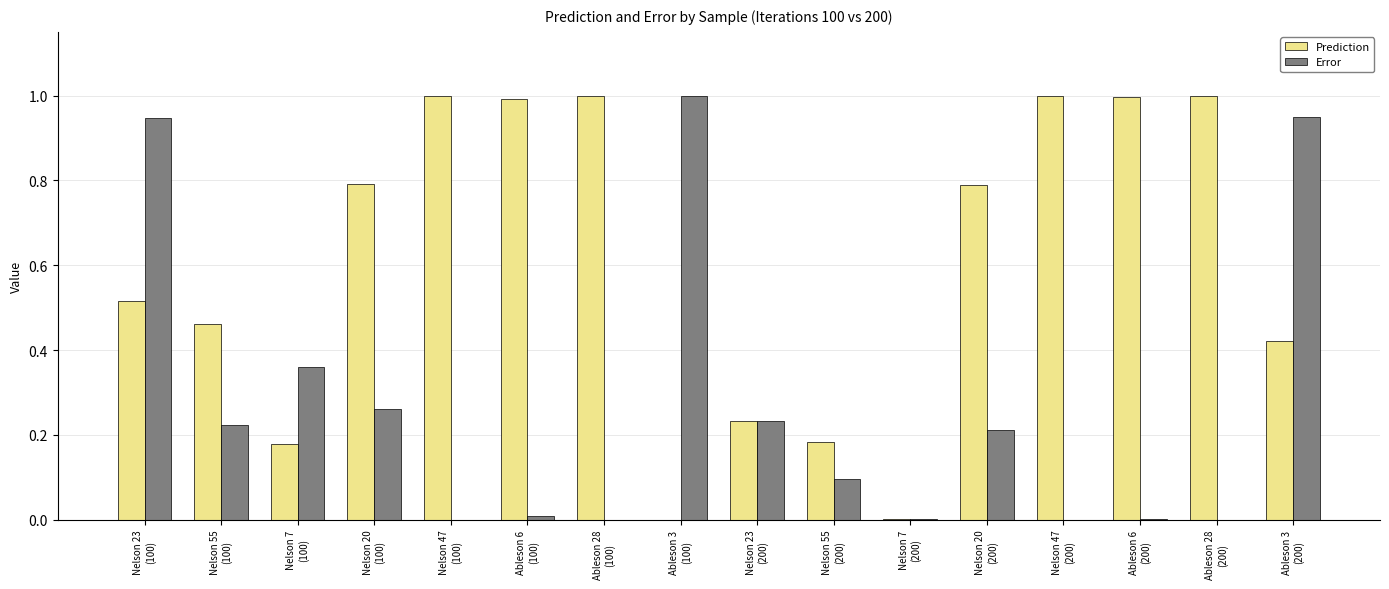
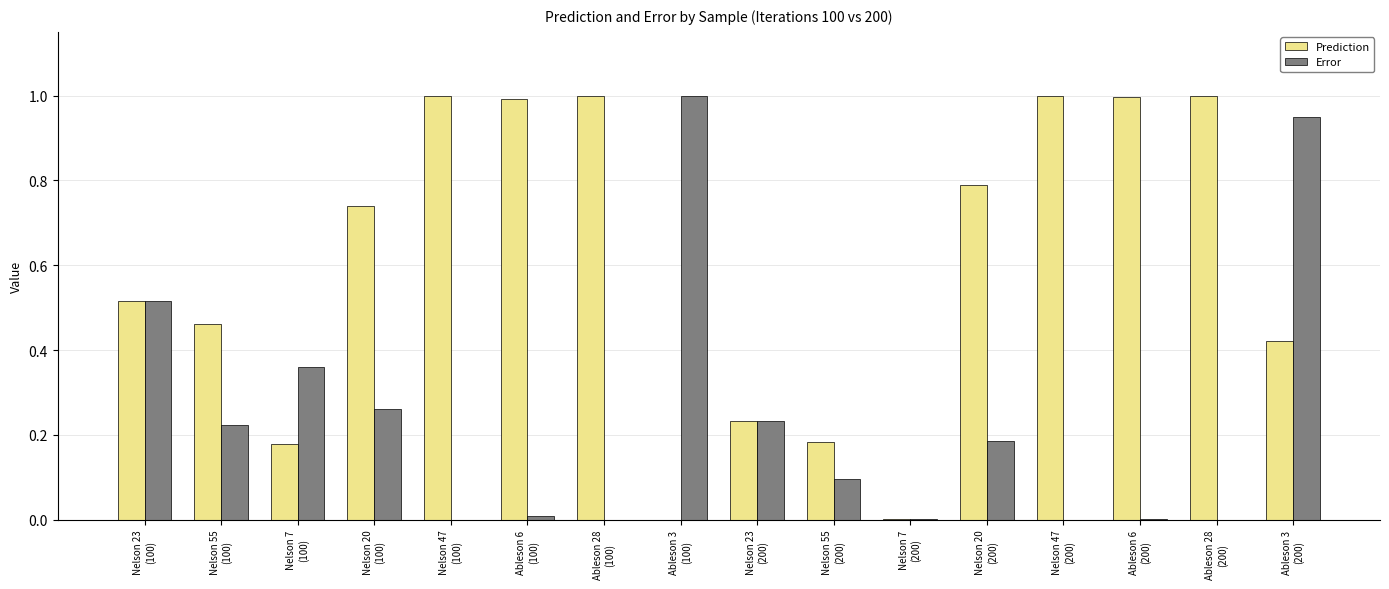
Error, Nelson 23 (100): 0.95 -> 0.52
Prediction, Nelson 20 (100): 0.79 -> 0.74
Error, Nelson 20 (200): 0.21 -> 0.19
